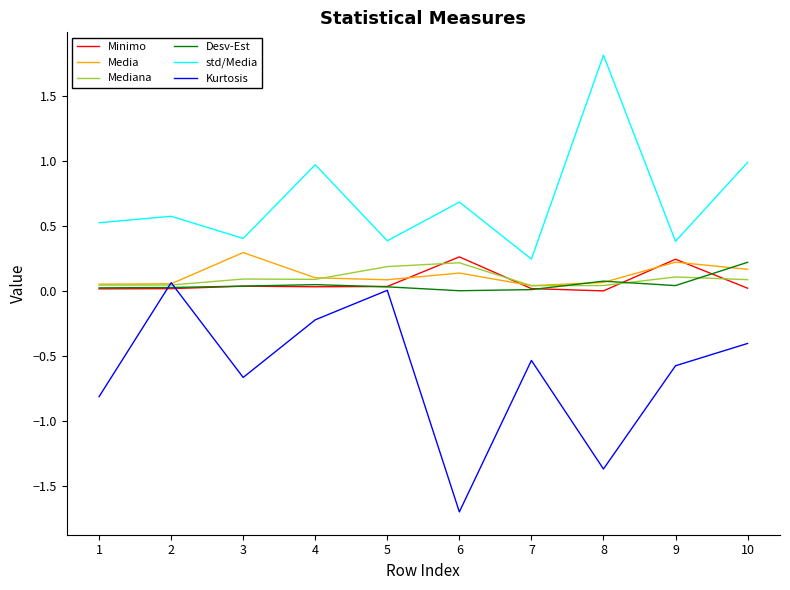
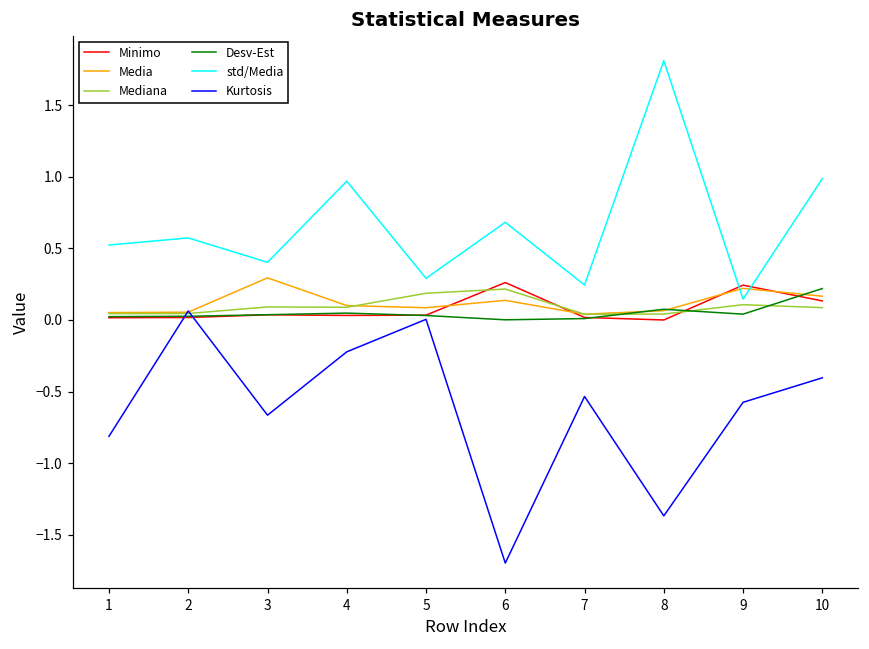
std/Media, 5: 0.38 -> 0.29
std/Media, 9: 0.38 -> 0.15
Minimo, 10: 0.02 -> 0.13
